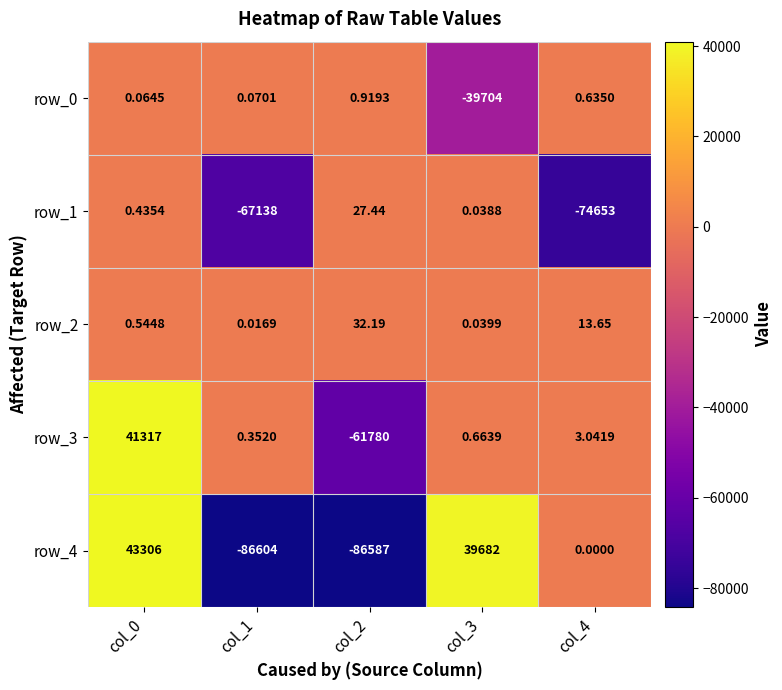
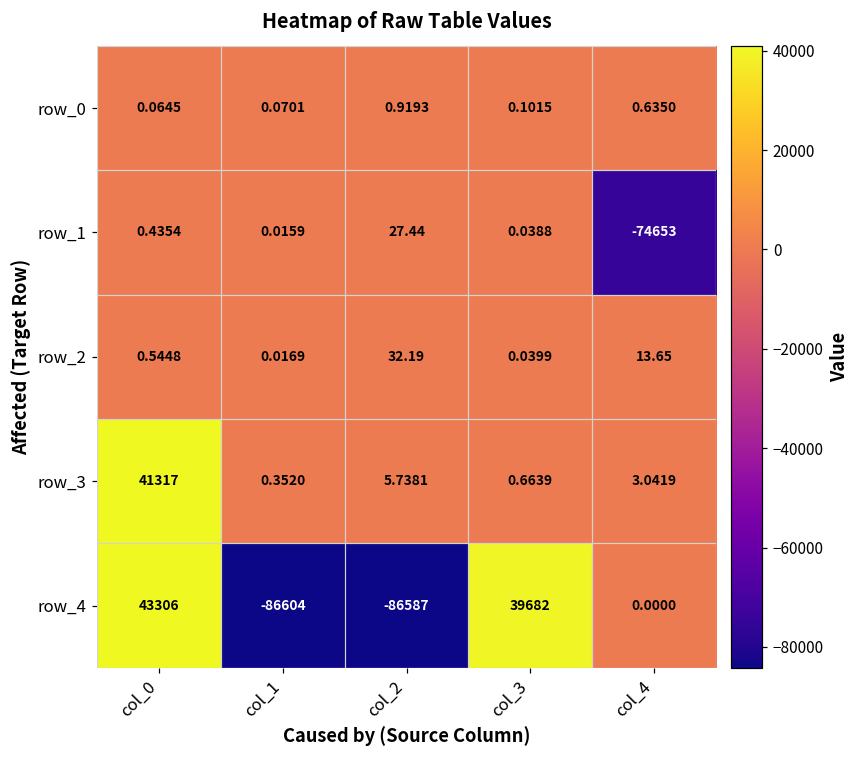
row_0, col_3: -39704 -> 0.1015
row_1, col_1: -67138 -> 0.0159
row_3, col_2: -61780 -> 5.7381
